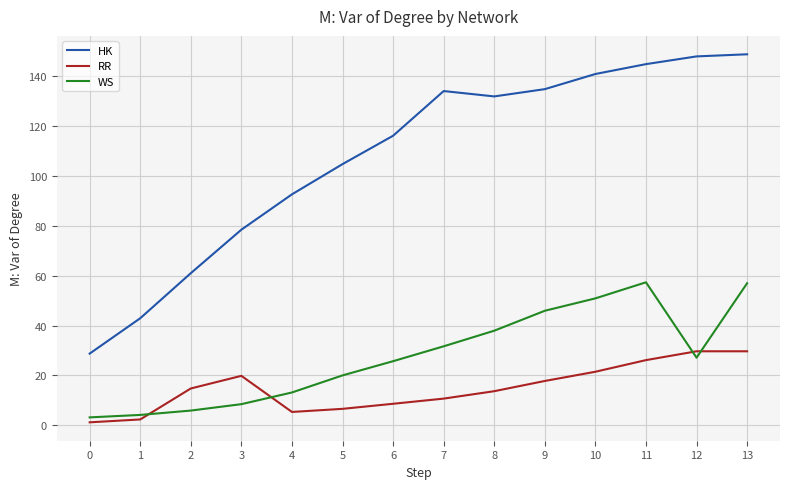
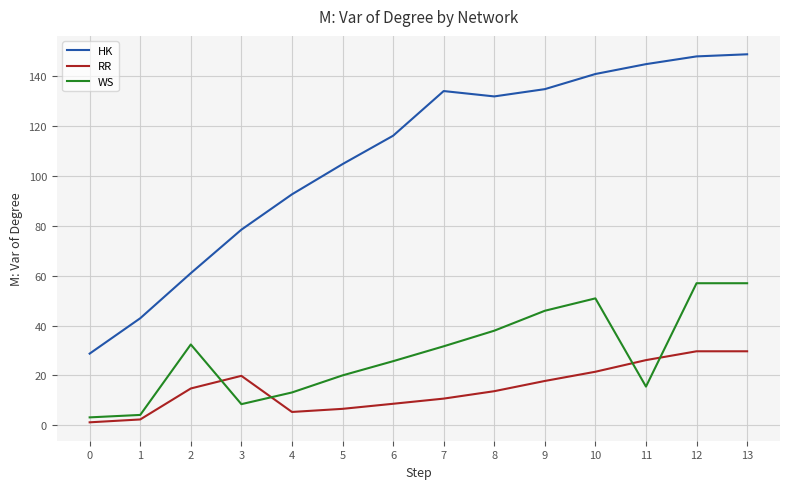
WS, 2: 6 -> 32
WS, 11: 57 -> 16
WS, 12: 27 -> 57
